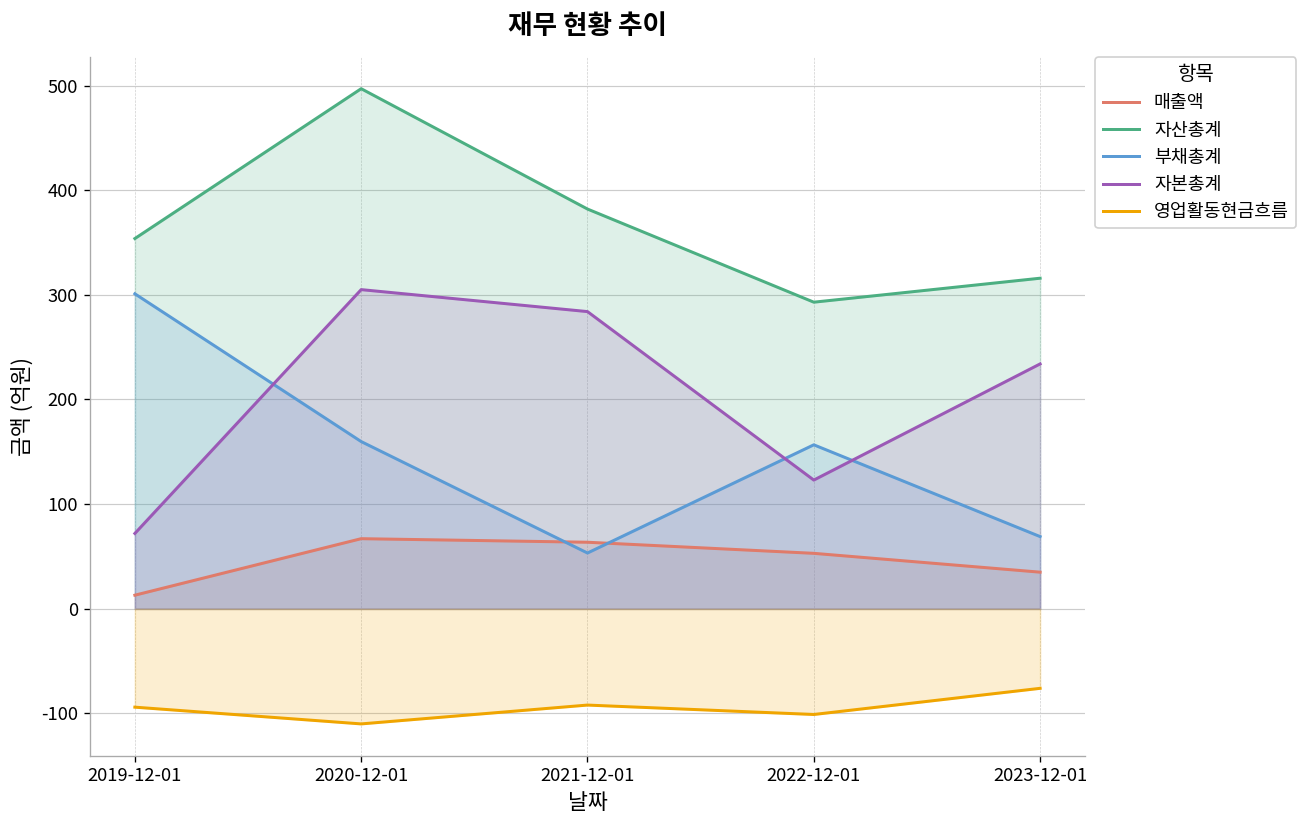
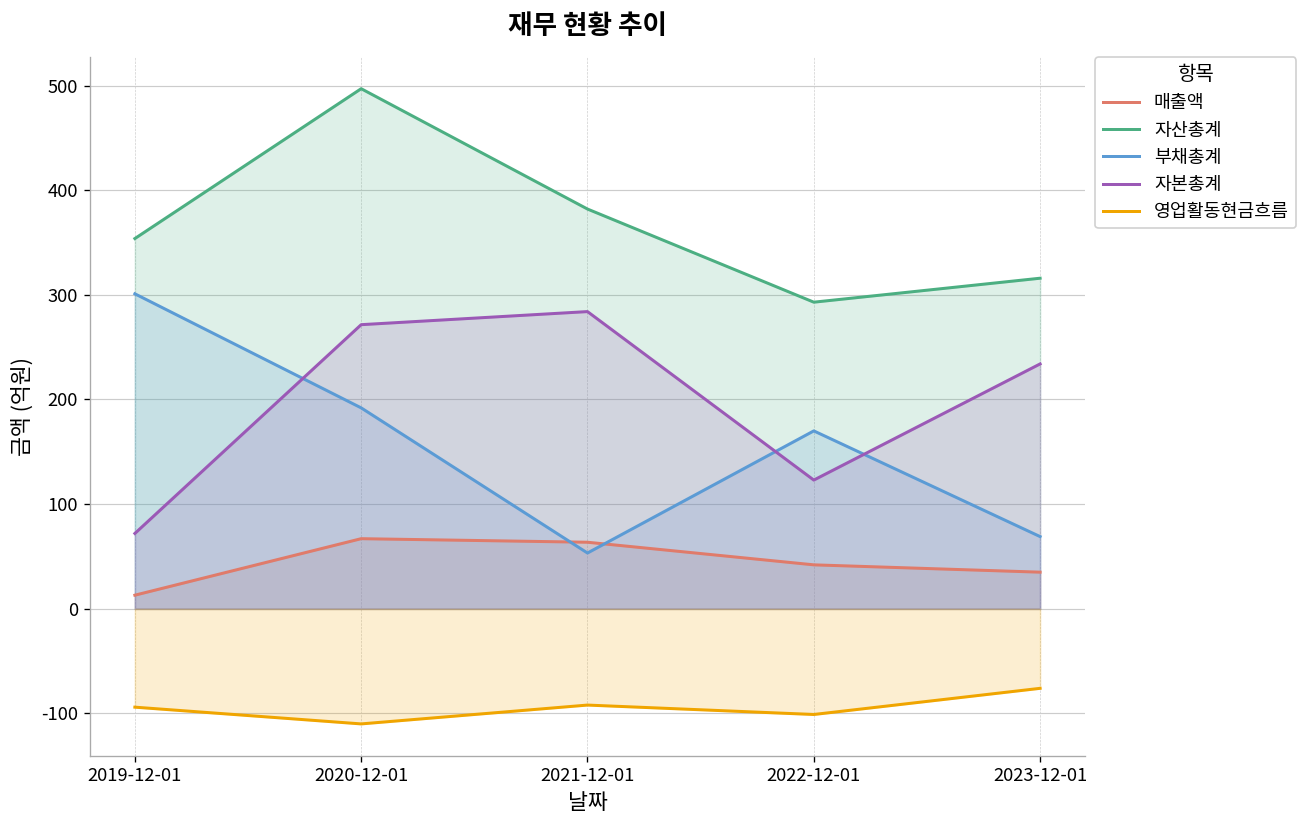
부채총계, 2020-12-01: 160 -> 190
자본총계, 2020-12-01: 310 -> 270
매출액, 2022-12-01: 50 -> 40
부채총계, 2022-12-01: 160 -> 170
